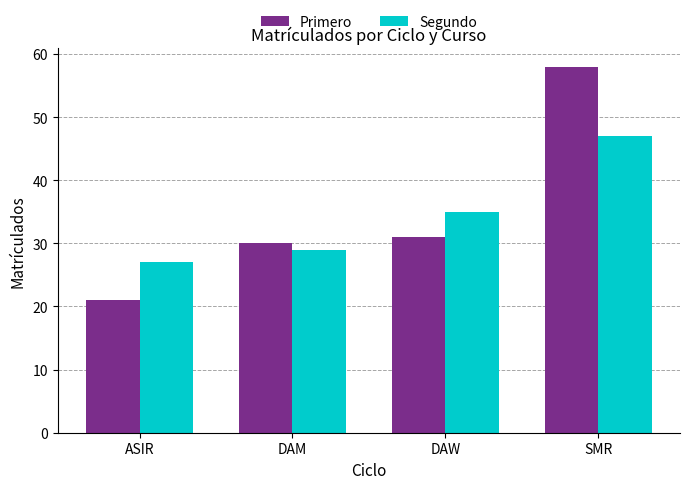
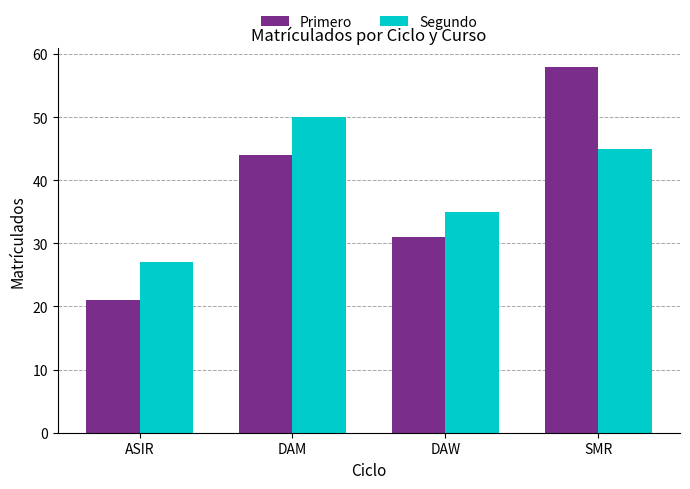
Primero, DAM: 30 -> 44
Segundo, DAM: 29 -> 50
Segundo, SMR: 47 -> 45
